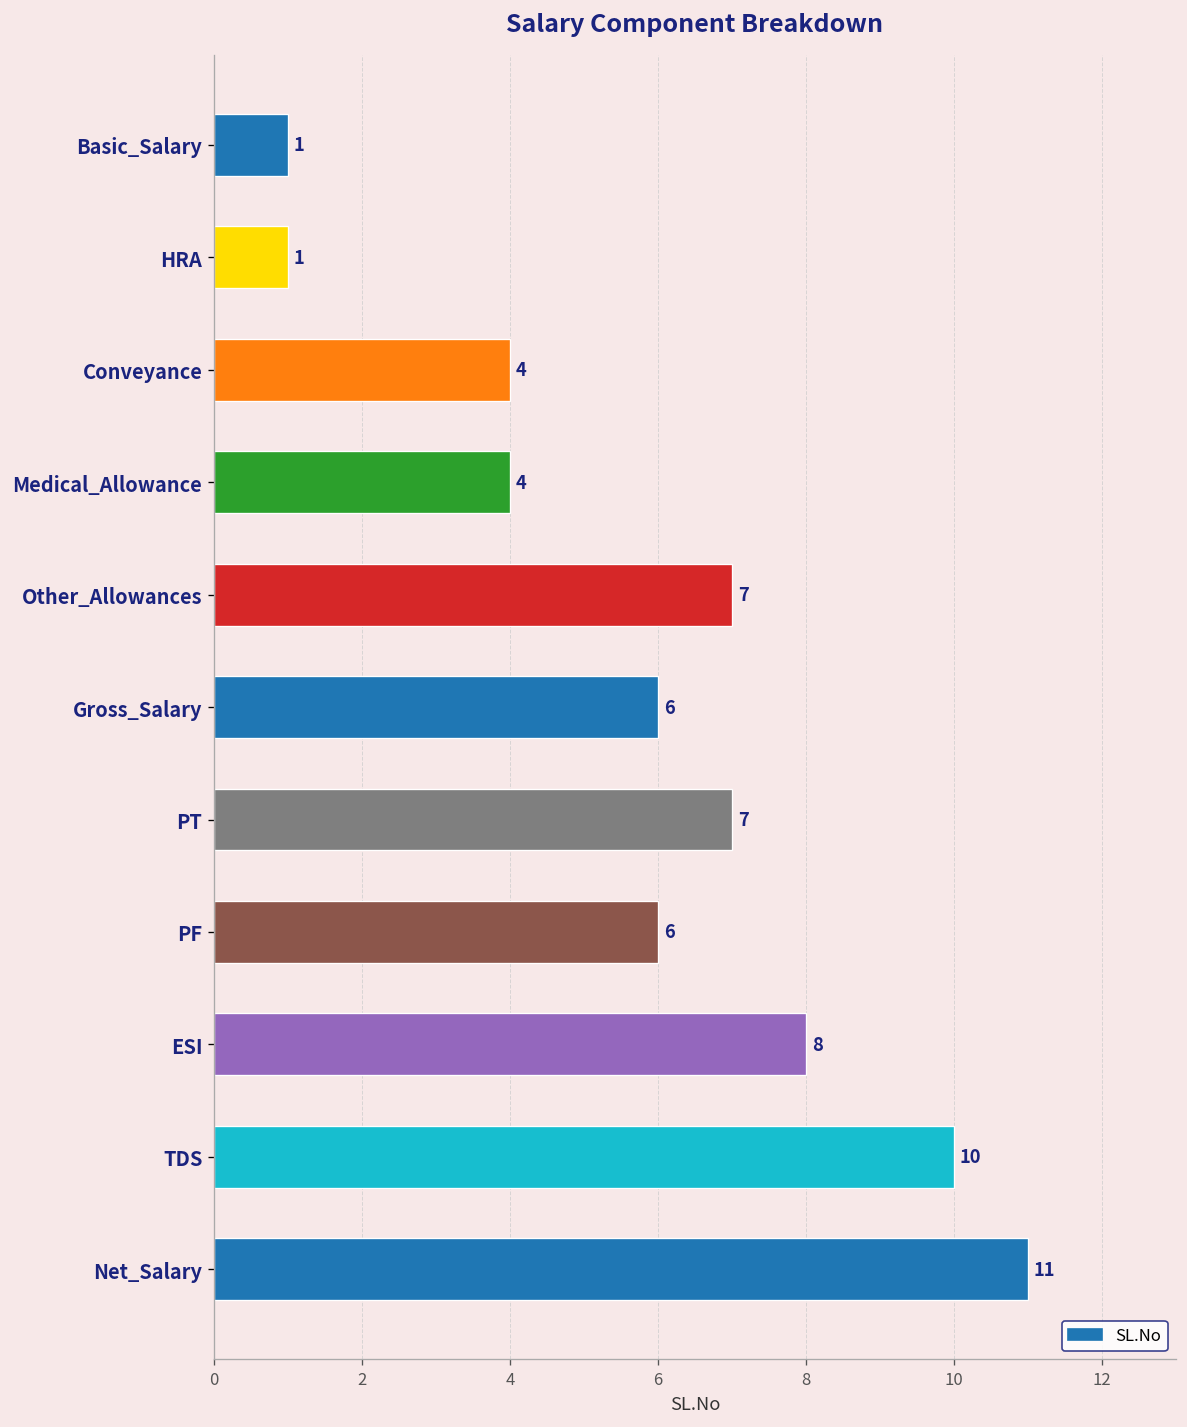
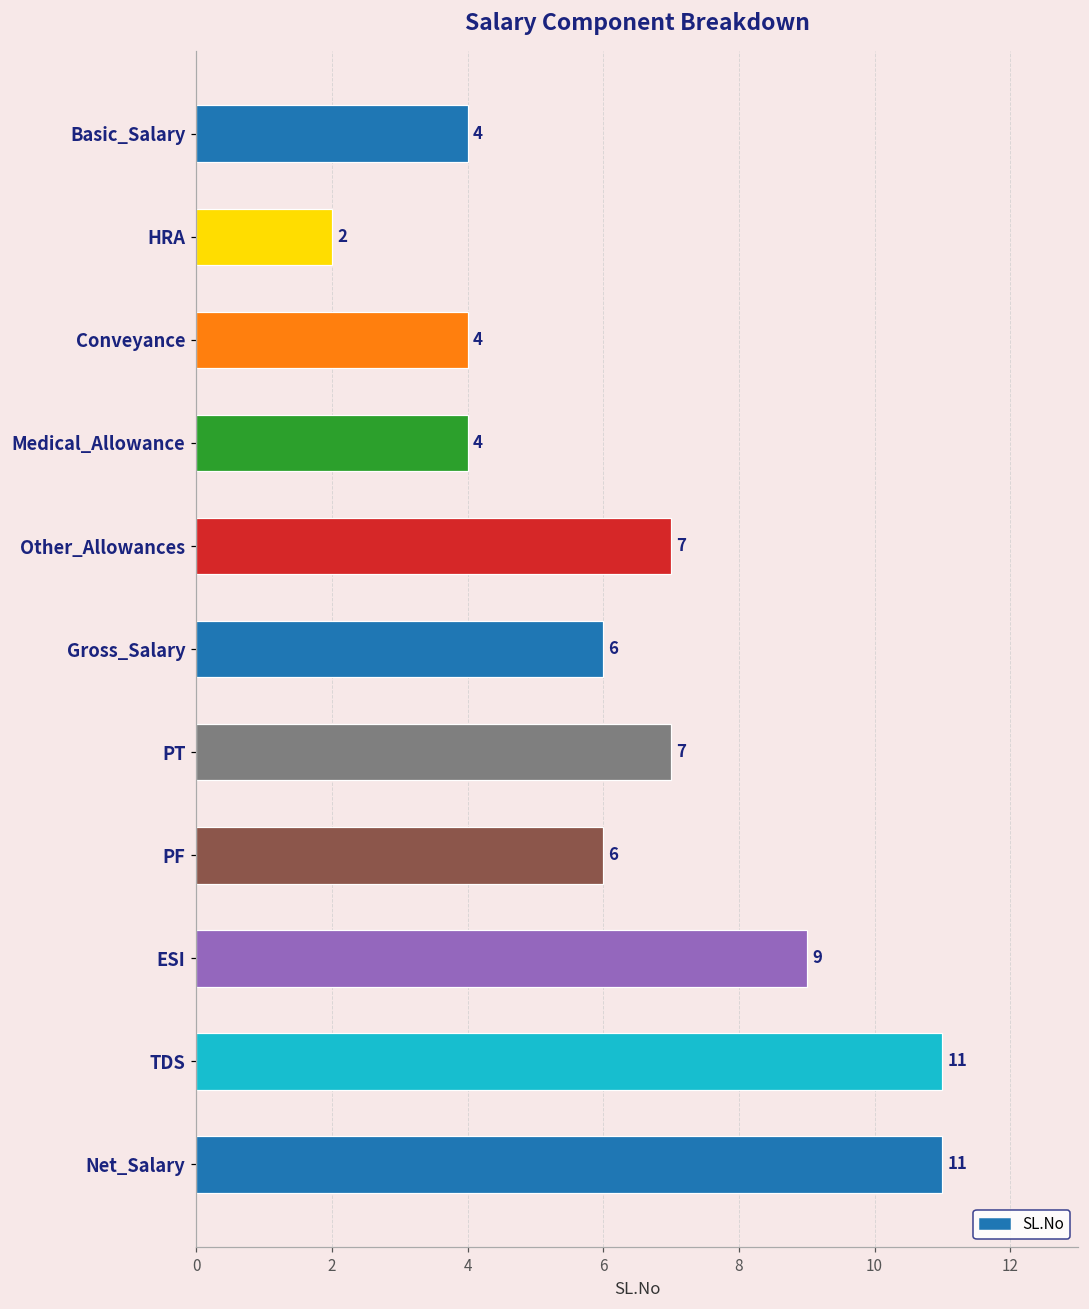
Basic_Salary: 1 -> 4
HRA: 1 -> 2
ESI: 8 -> 9
TDS: 10 -> 11
